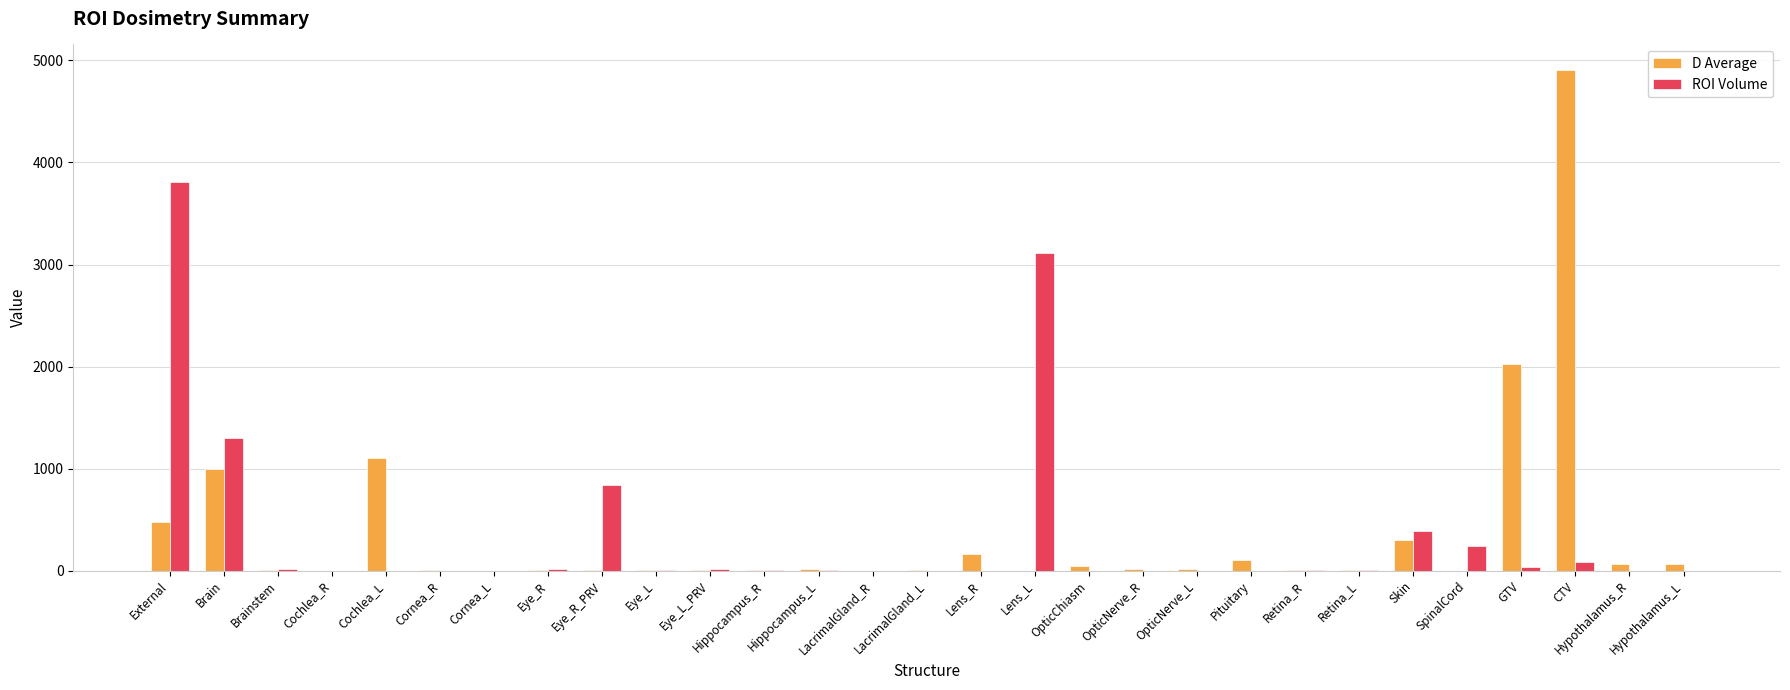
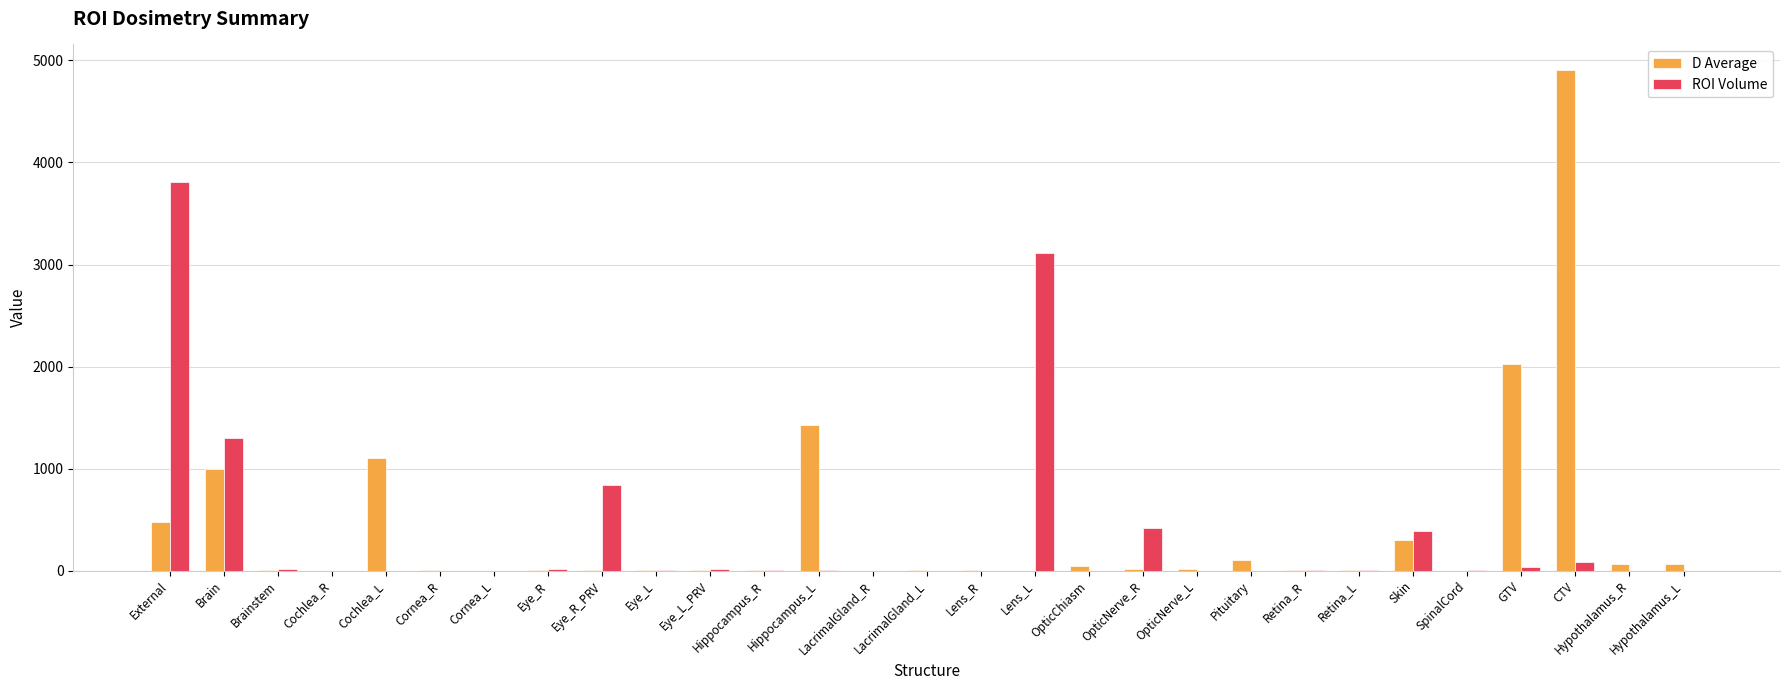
D Average, Hippocampus_L: 20 -> 1430
D Average, Lens_R: 160 -> 0
ROI Volume, OpticNerve_R: 0 -> 420
ROI Volume, SpinalCord: 240 -> 10
